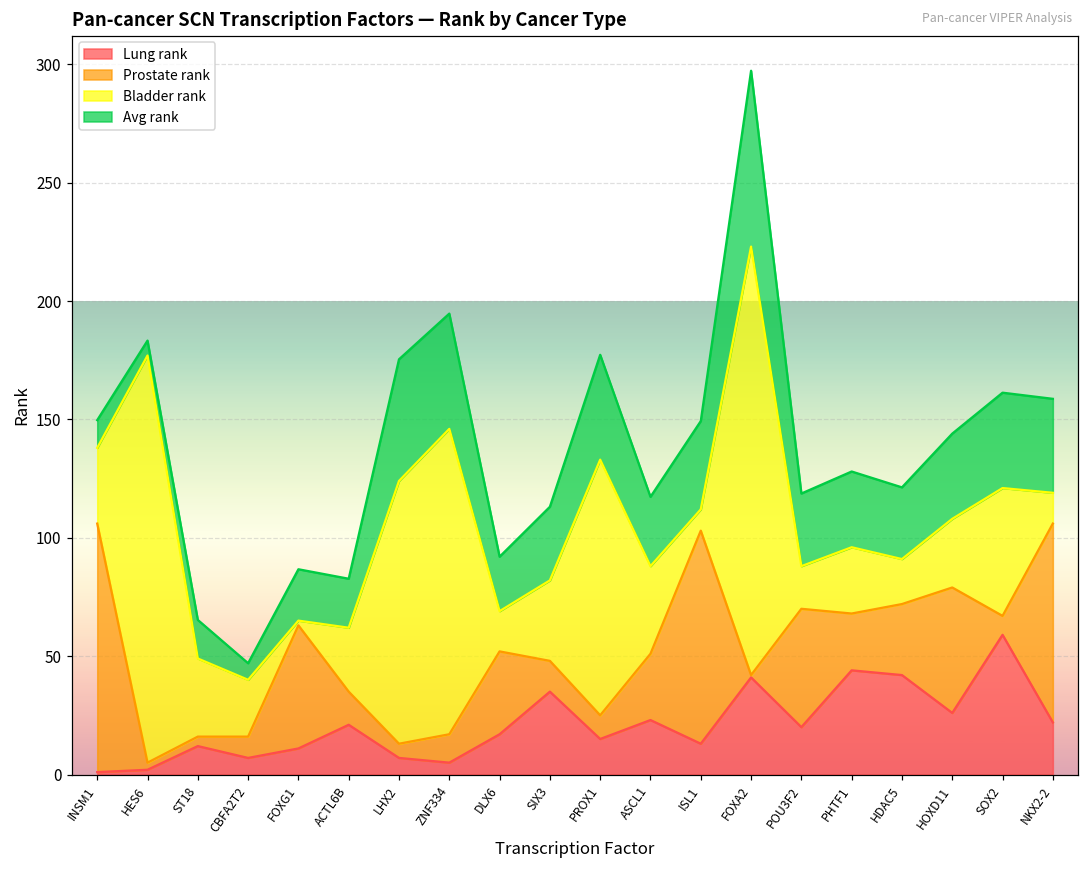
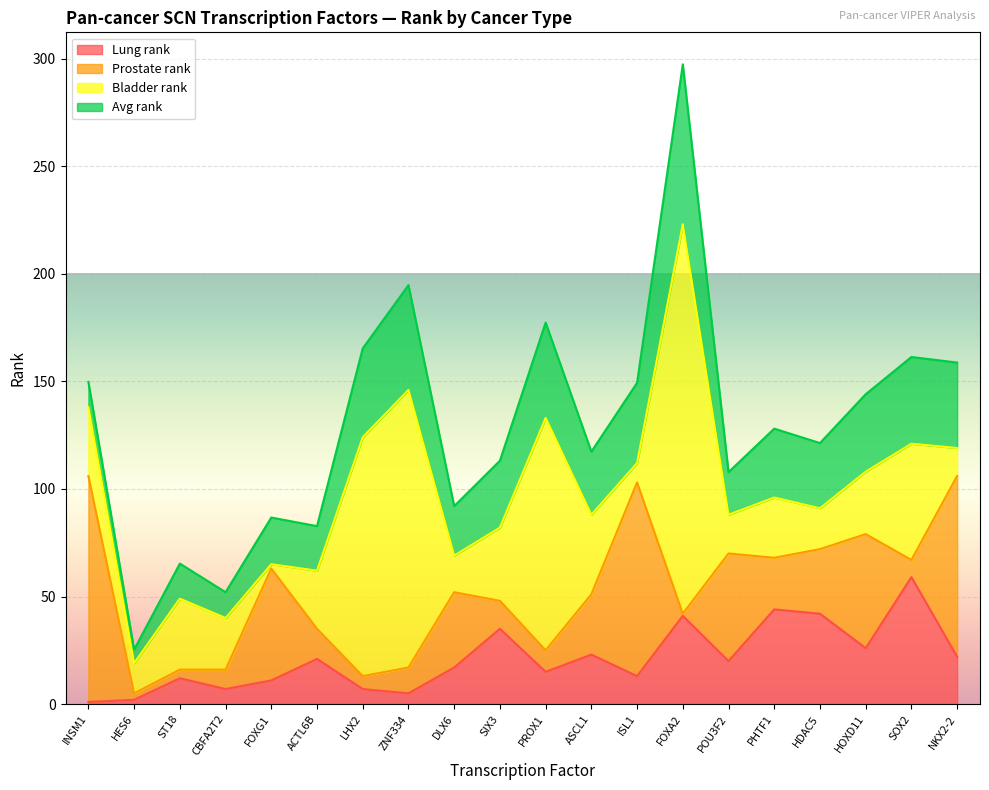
Bladder rank, HES6: 172 -> 14
Avg rank, CBFA2T2: 7 -> 12
Avg rank, LHX2: 51 -> 41
Avg rank, POU3F2: 31 -> 20
